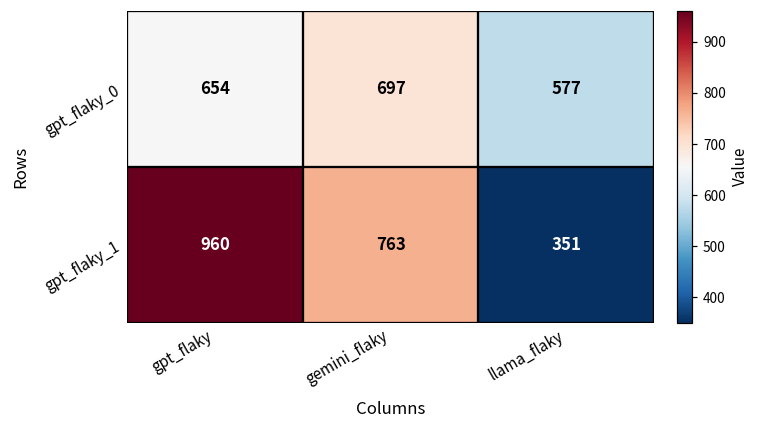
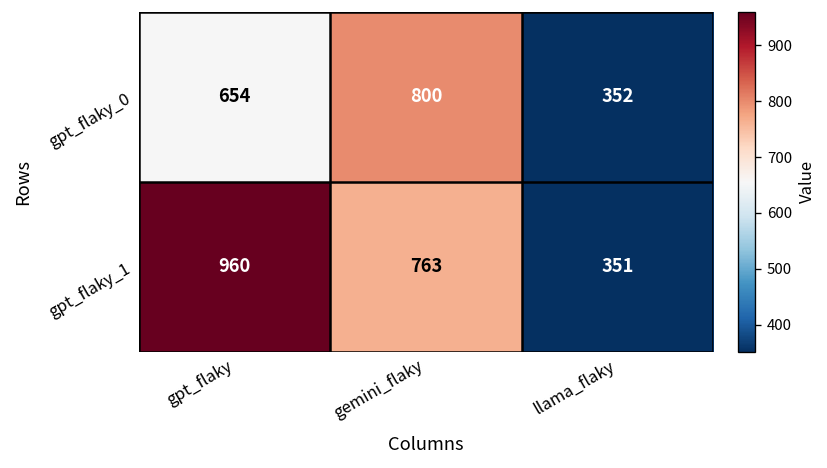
gpt_flaky_0, gemini_flaky: 697 -> 800
gpt_flaky_0, llama_flaky: 577 -> 352
